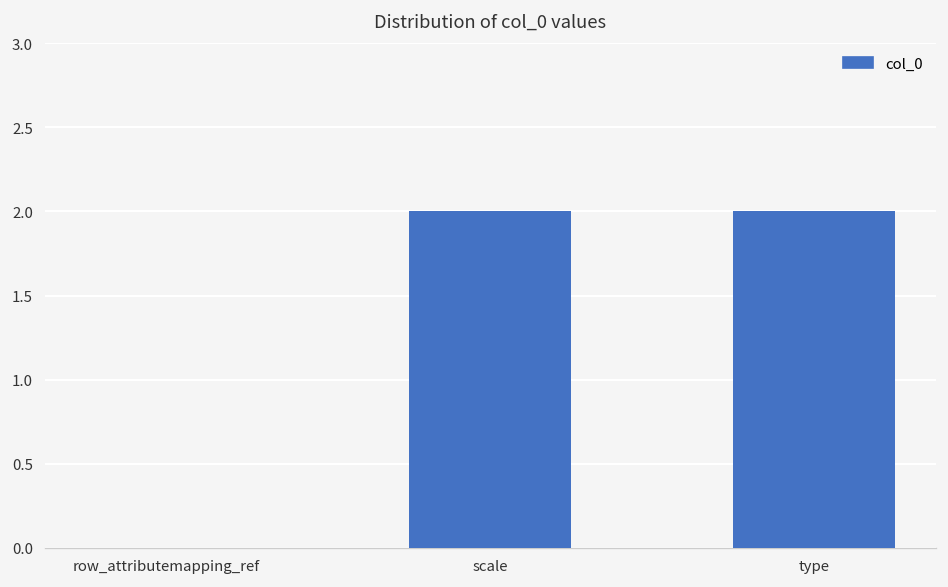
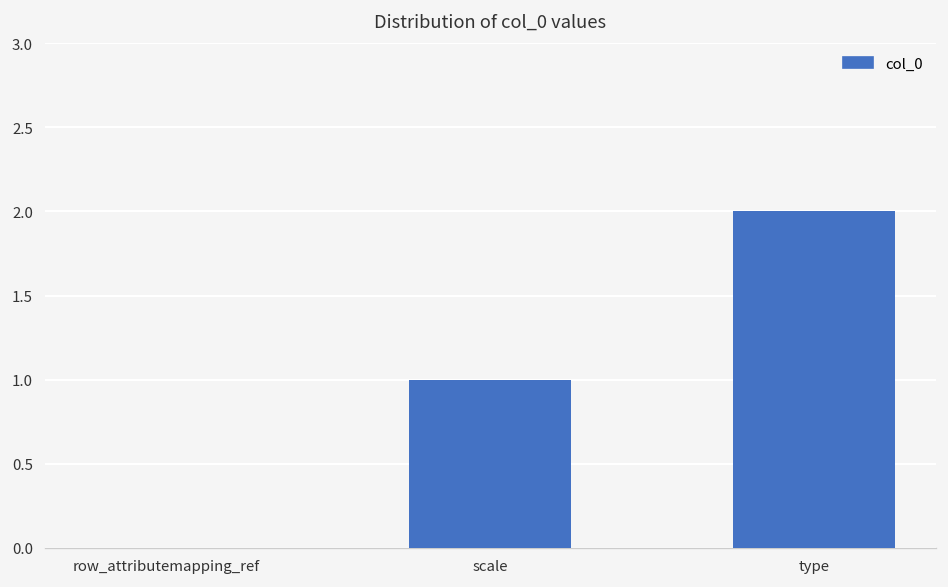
scale: 2 -> 1
